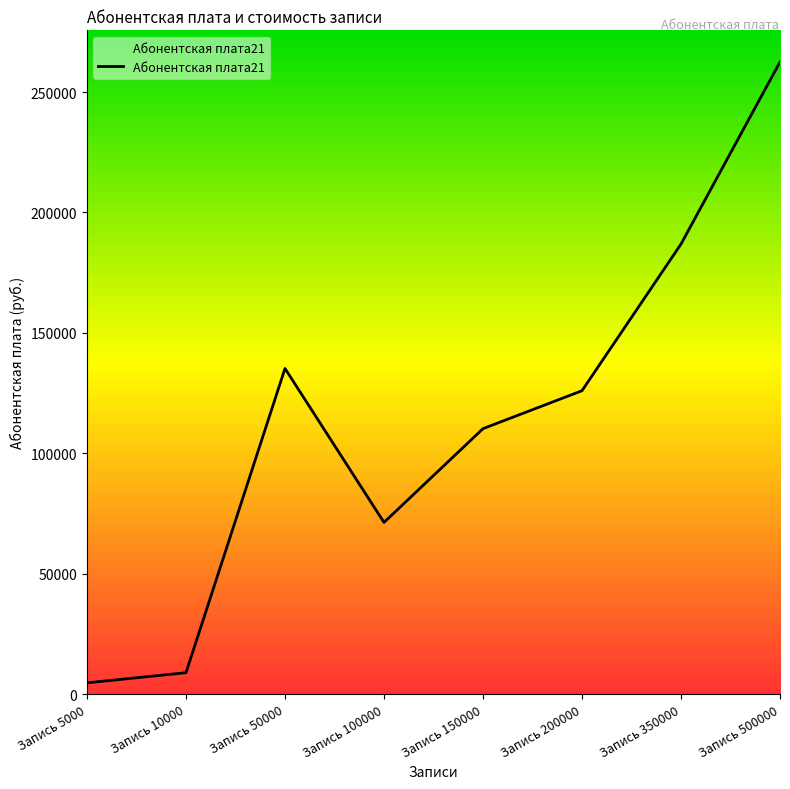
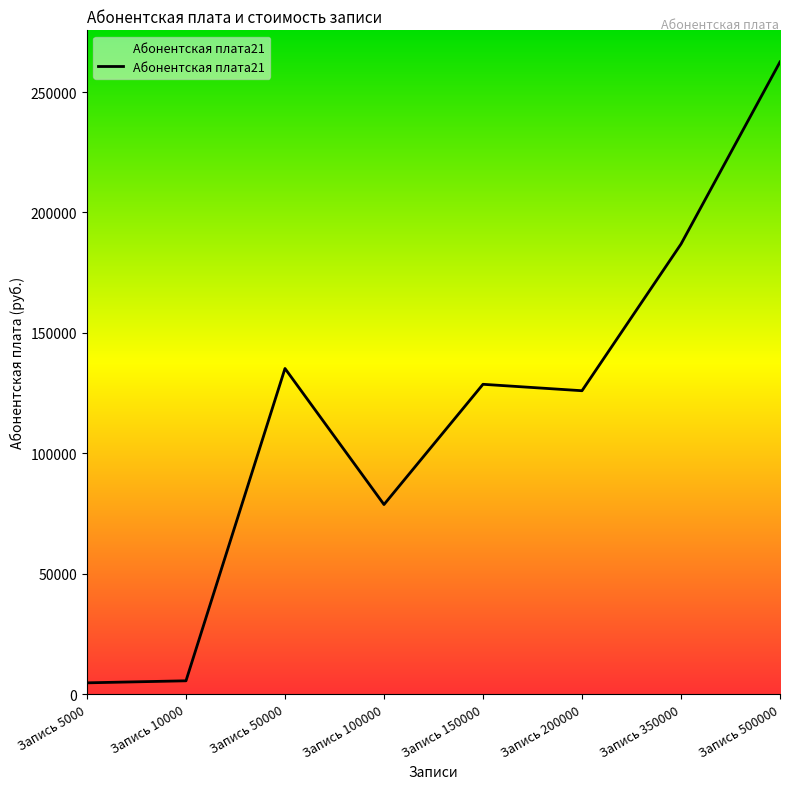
Запись 10000: 9000 -> 6000
Запись 100000: 71000 -> 79000
Запись 150000: 110000 -> 129000
